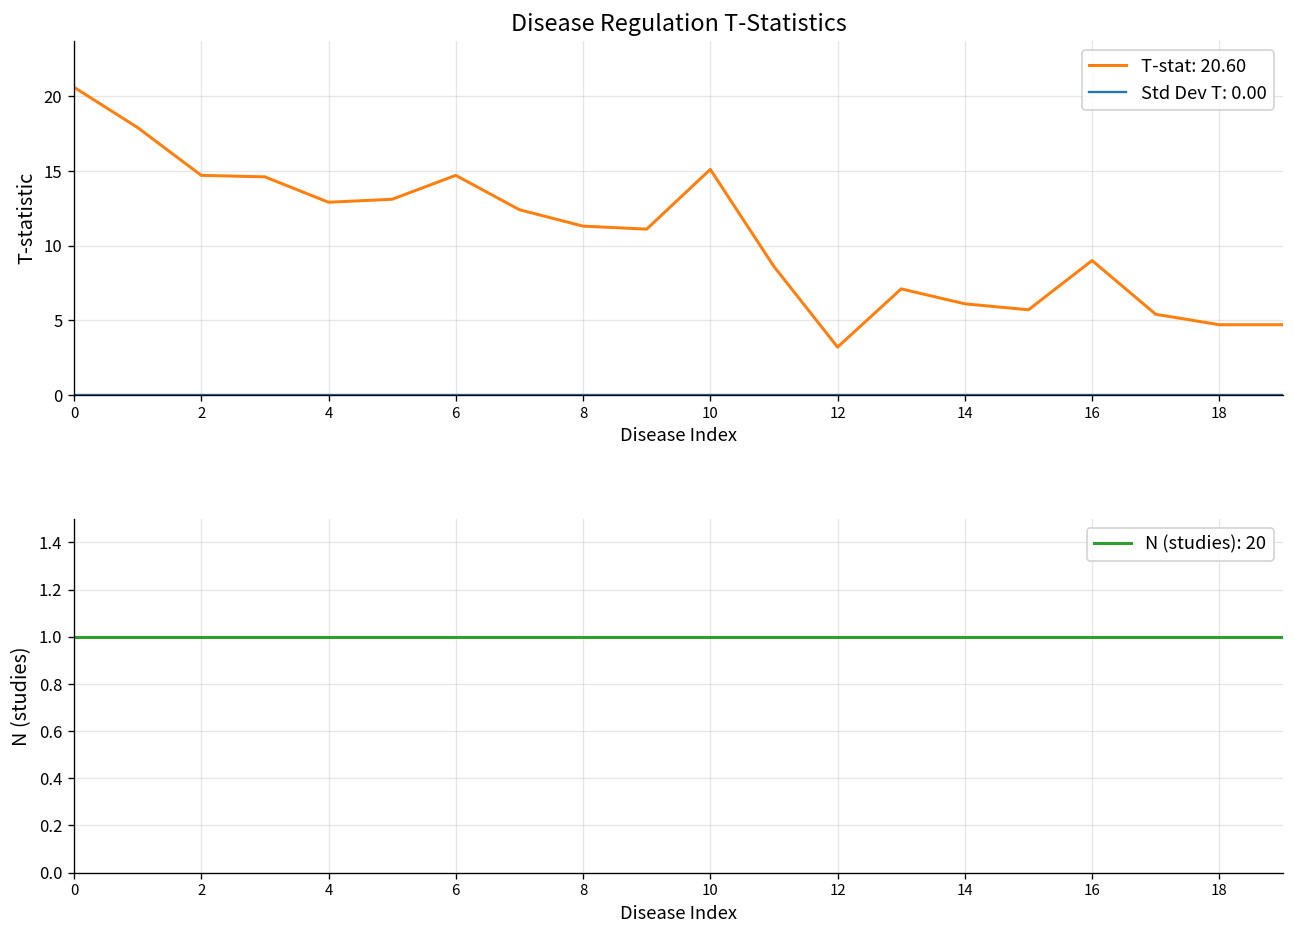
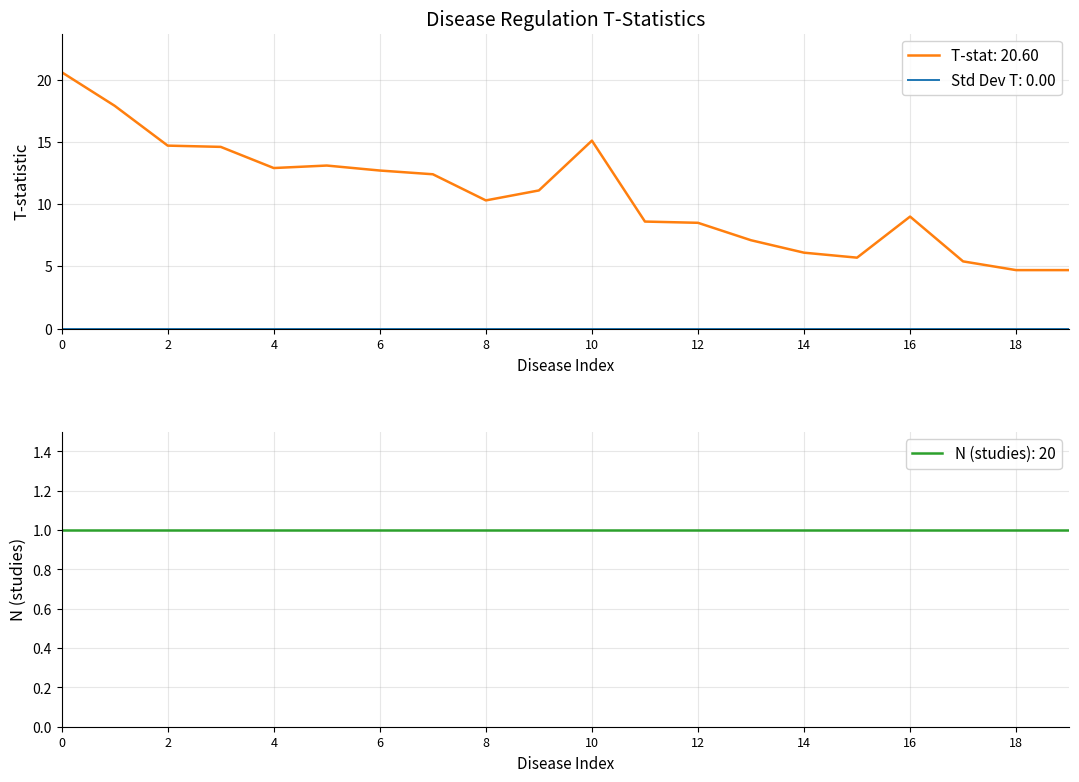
Disease Regulation T-Statistics, T-stat: 20.60, 6: 14.7 -> 12.7
Disease Regulation T-Statistics, T-stat: 20.60, 8: 11.3 -> 10.3
Disease Regulation T-Statistics, T-stat: 20.60, 12: 3.2 -> 8.5
